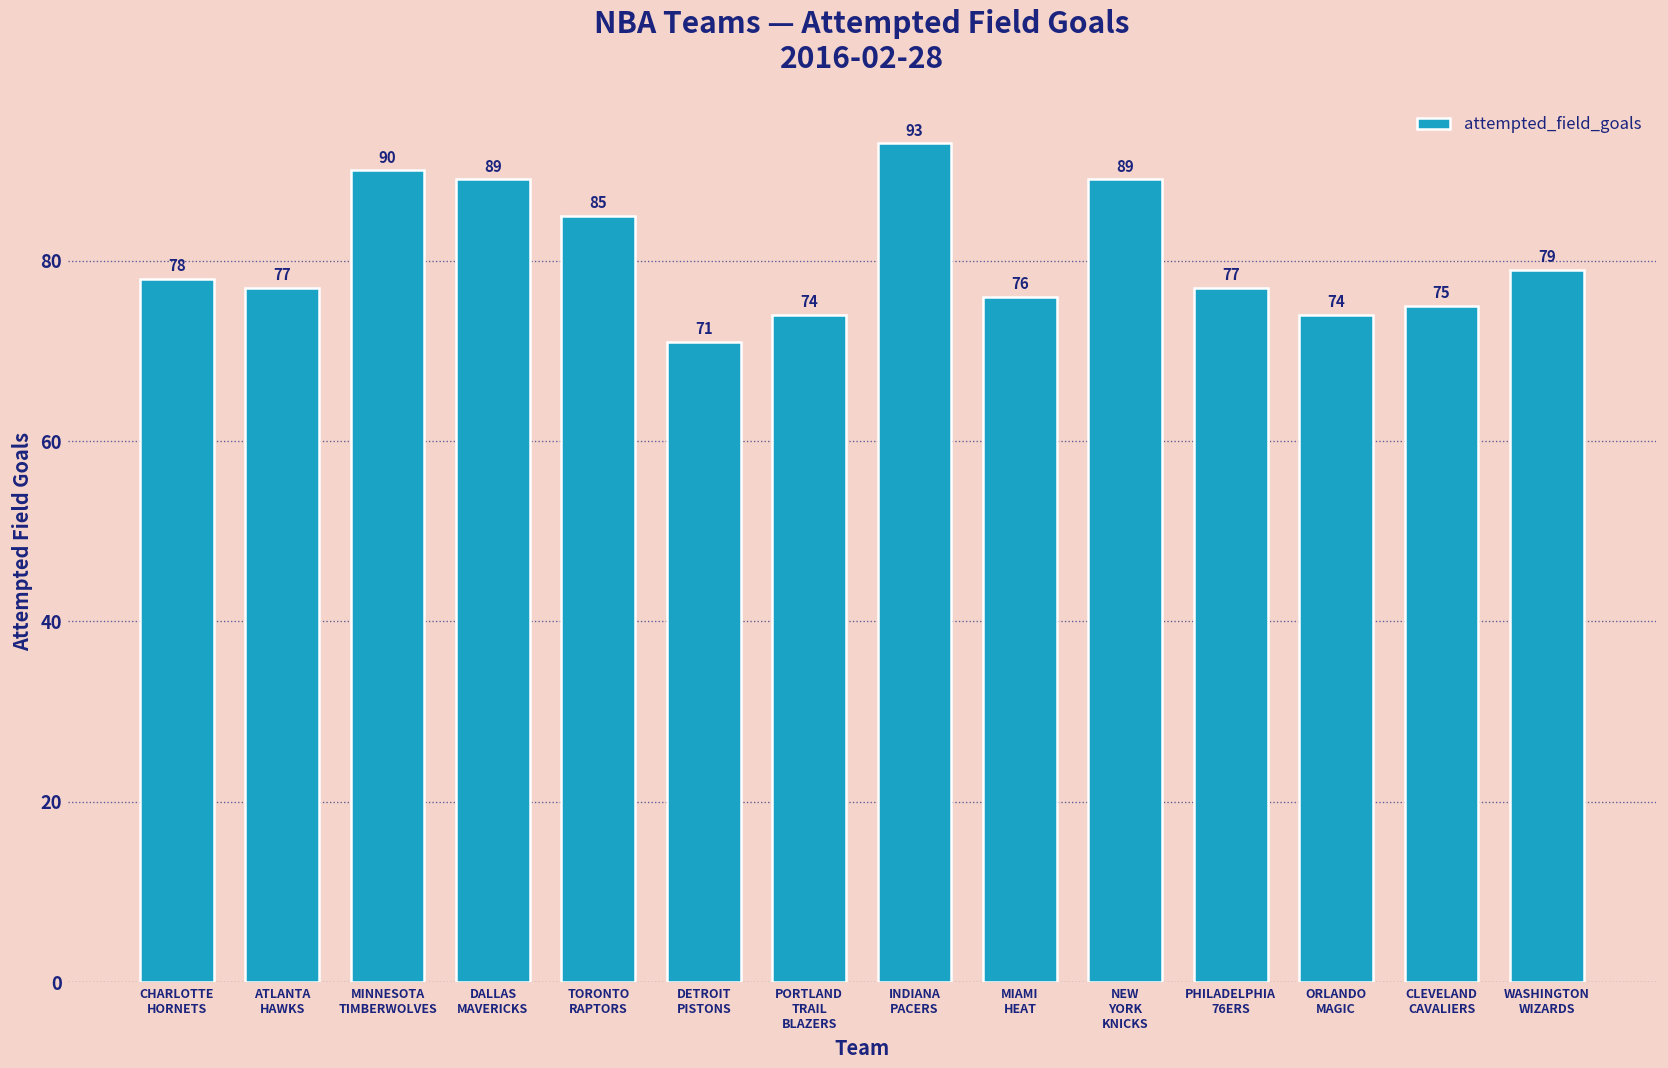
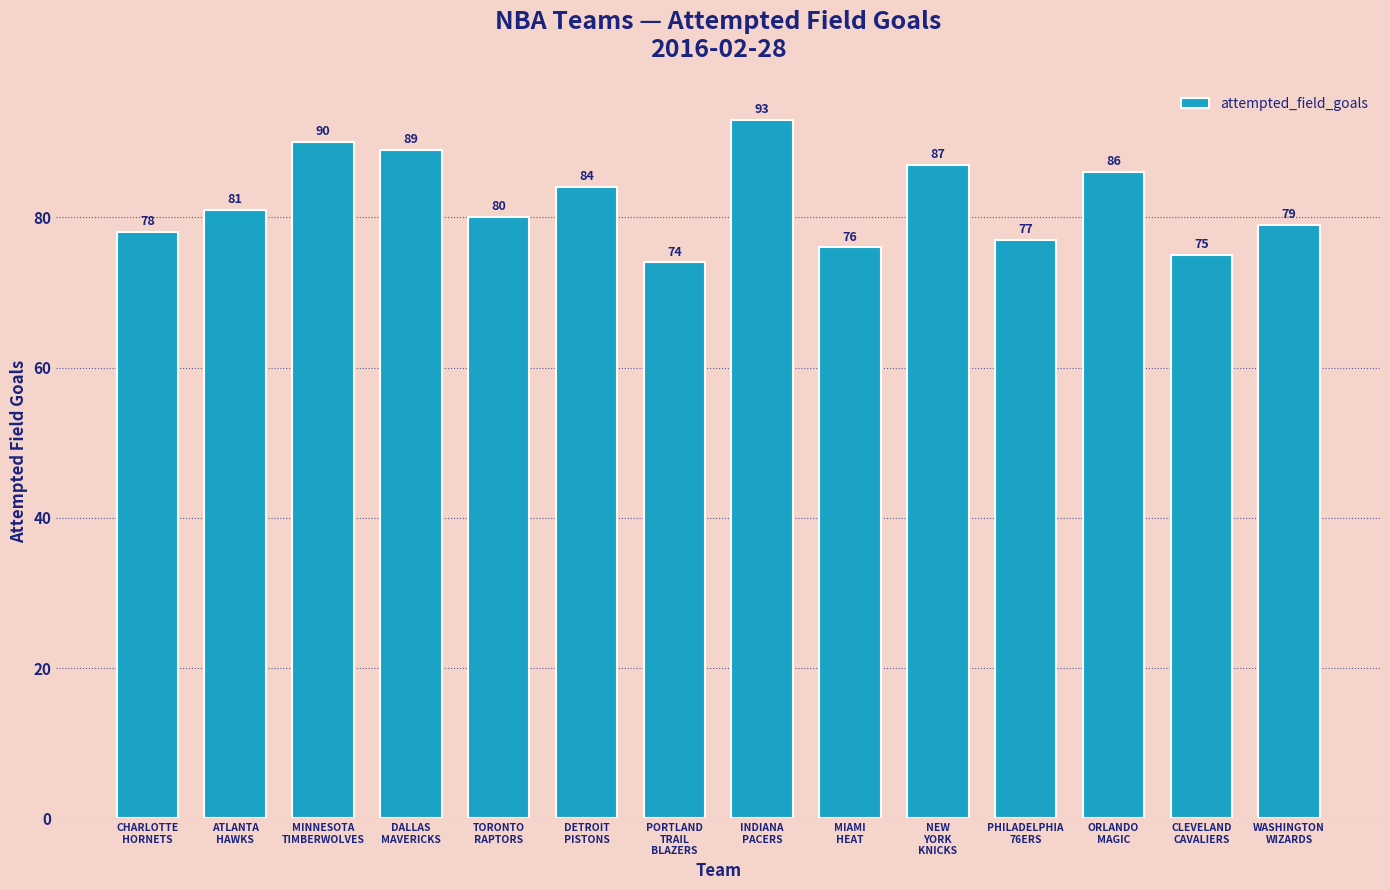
ATLANTA HAWKS: 77 -> 81
TORONTO RAPTORS: 85 -> 80
DETROIT PISTONS: 71 -> 84
NEW YORK KNICKS: 89 -> 87
ORLANDO MAGIC: 74 -> 86
